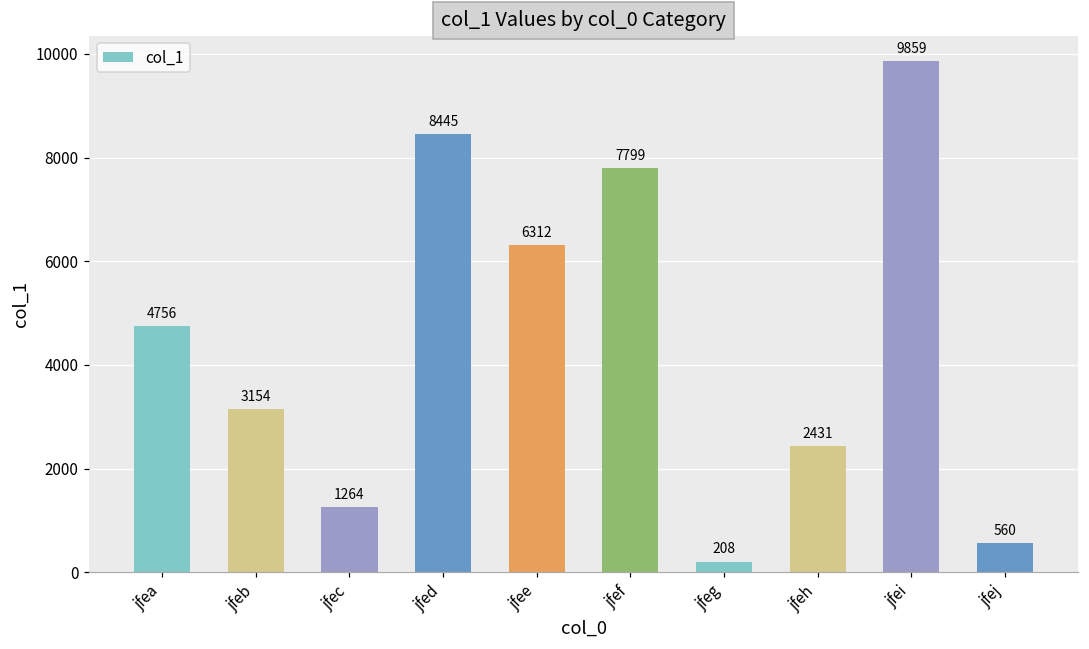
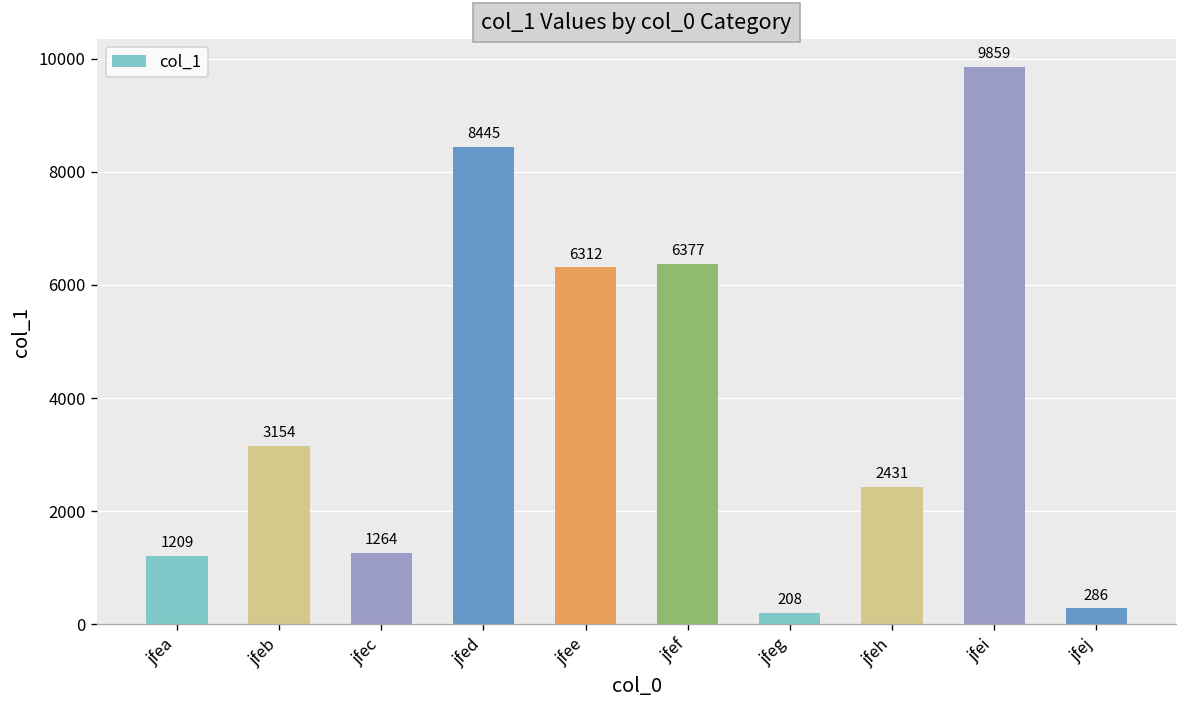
jfea: 4756 -> 1209
jfef: 7799 -> 6377
jfej: 560 -> 286
